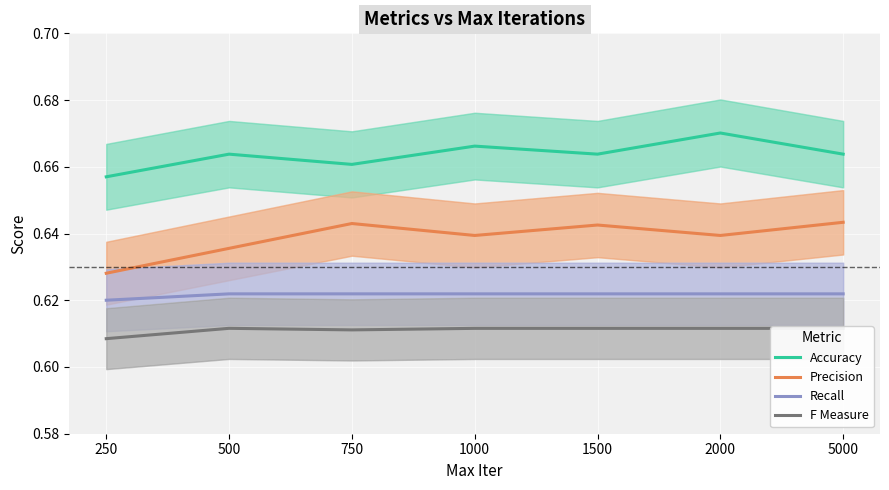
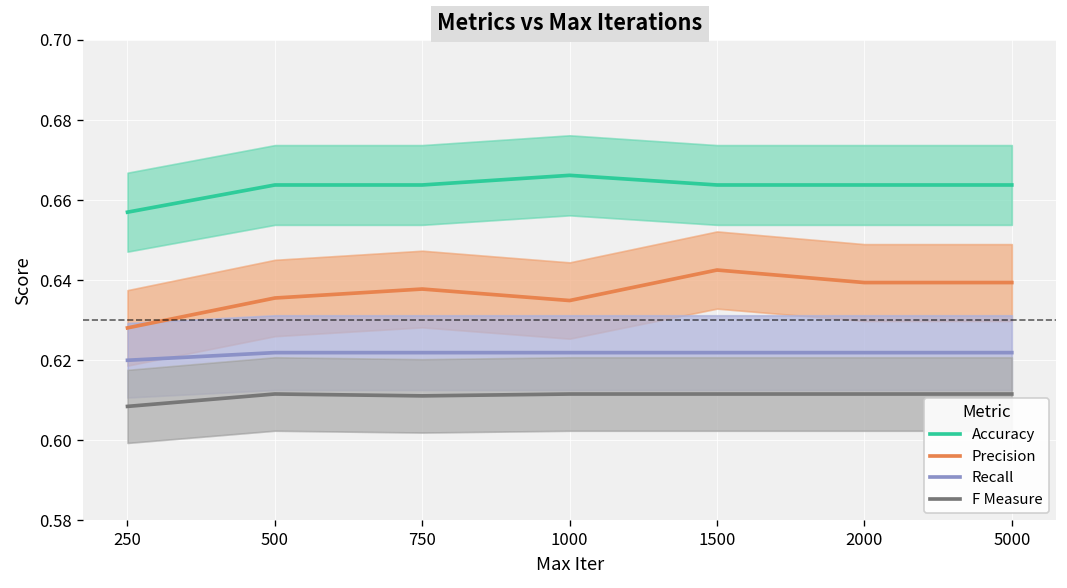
Accuracy, 750: 0.661 -> 0.664
Precision, 750: 0.643 -> 0.638
Precision, 1000: 0.639 -> 0.635
Accuracy, 2000: 0.670 -> 0.664
Precision, 5000: 0.643 -> 0.639
